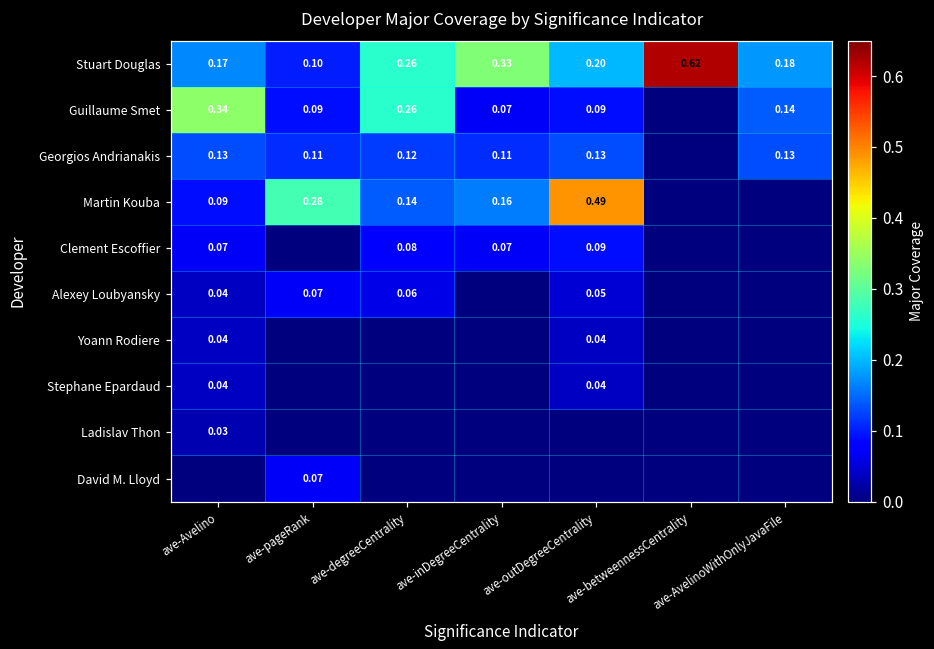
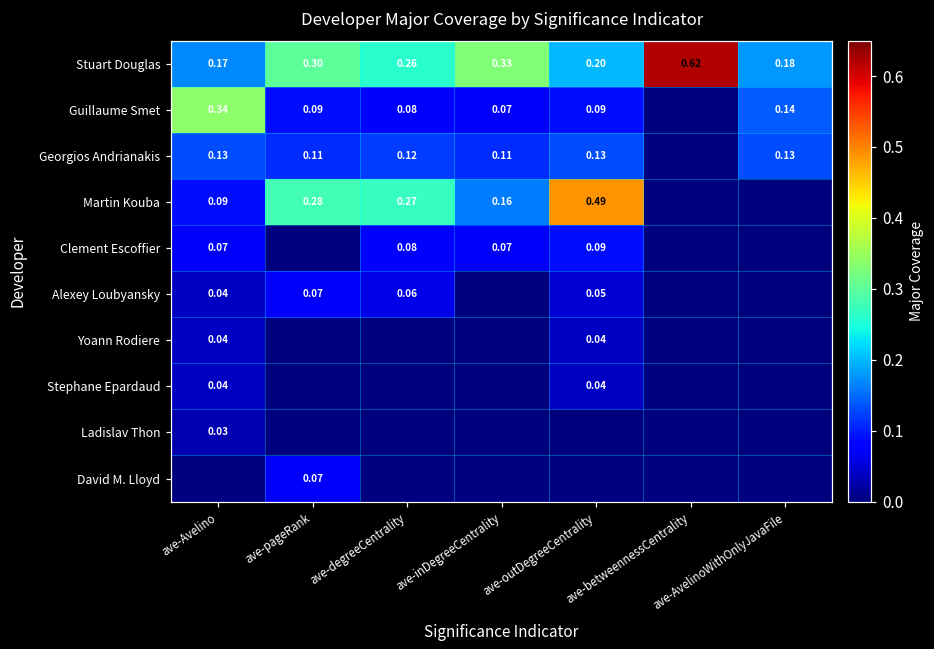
Stuart Douglas, ave-pageRank: 0.10 -> 0.30
Guillaume Smet, ave-degreeCentrality: 0.26 -> 0.08
Martin Kouba, ave-degreeCentrality: 0.14 -> 0.27
